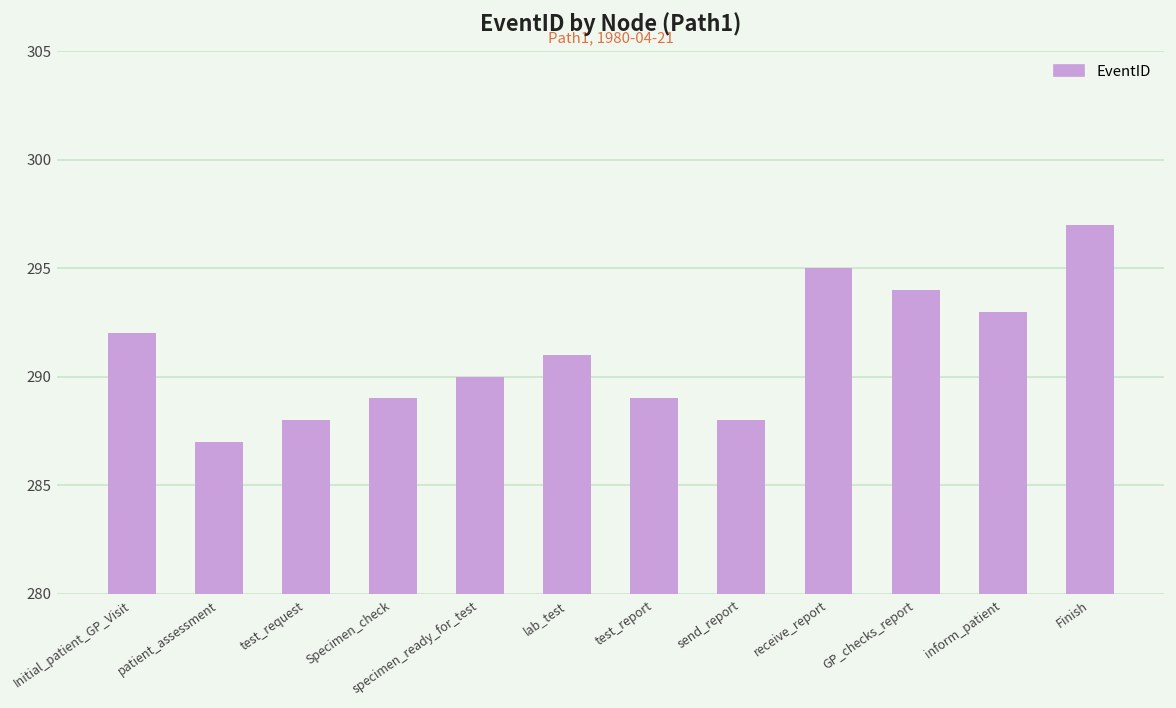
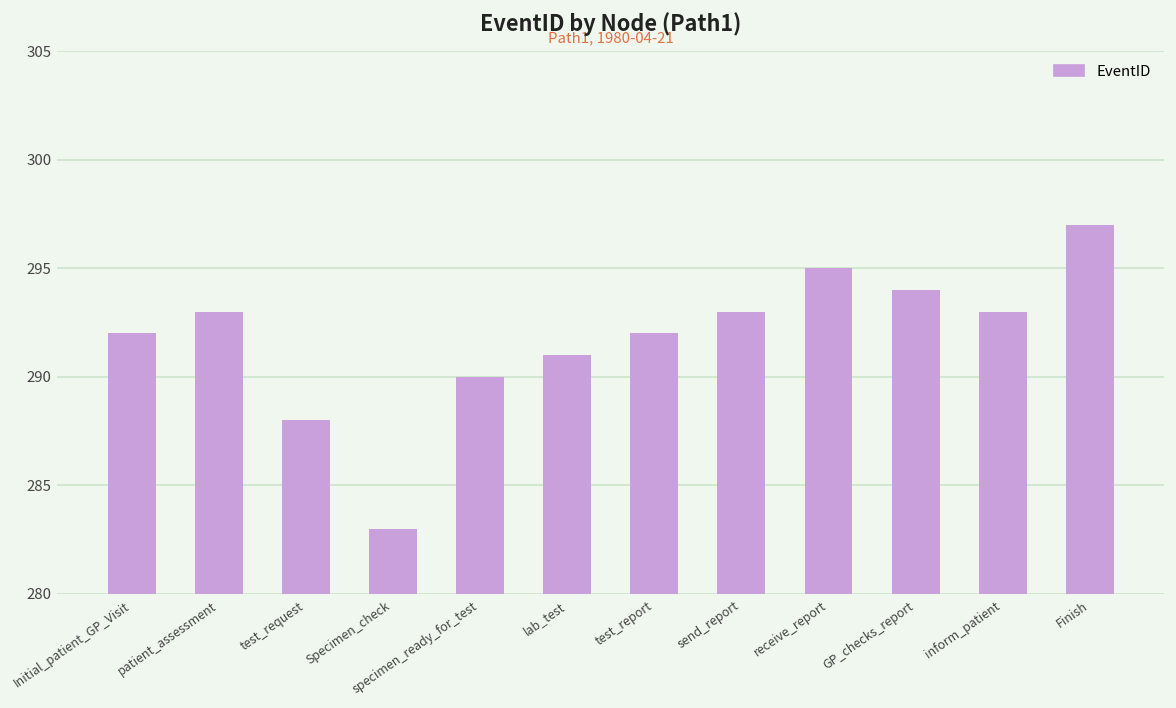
patient_assessment: 287 -> 293
Specimen_check: 289 -> 283
test_report: 289 -> 292
send_report: 288 -> 293
